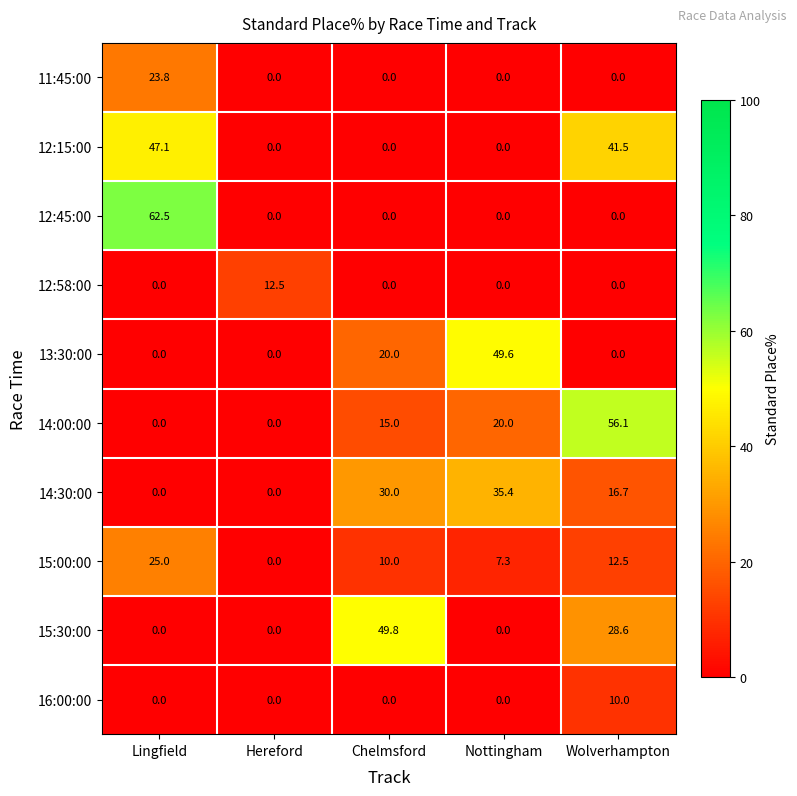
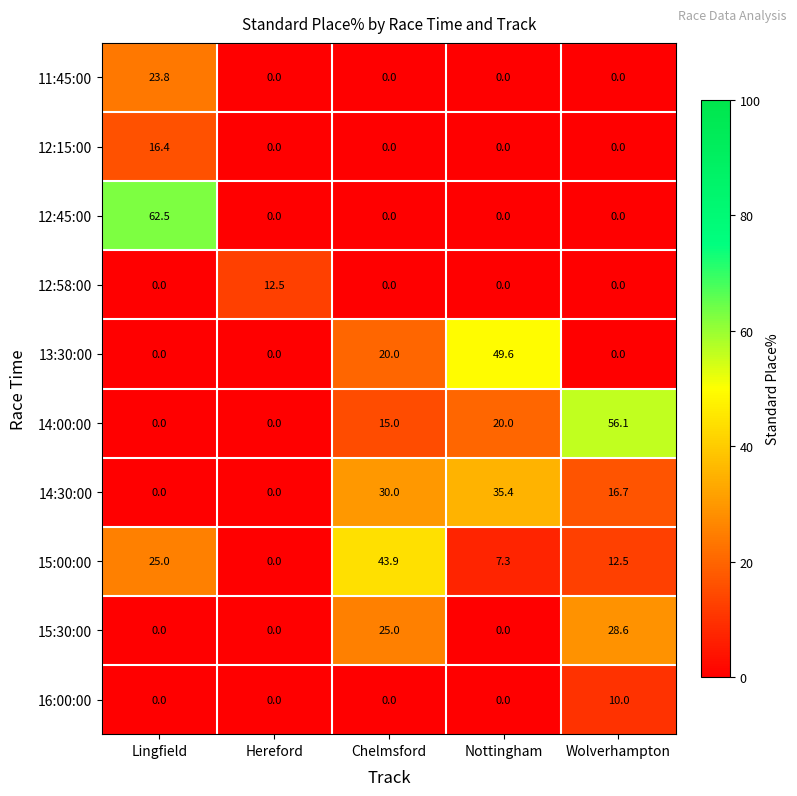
12:15:00, Lingfield: 47.1 -> 16.4
12:15:00, Wolverhampton: 41.5 -> 0.0
15:00:00, Chelmsford: 10.0 -> 43.9
15:30:00, Chelmsford: 49.8 -> 25.0
